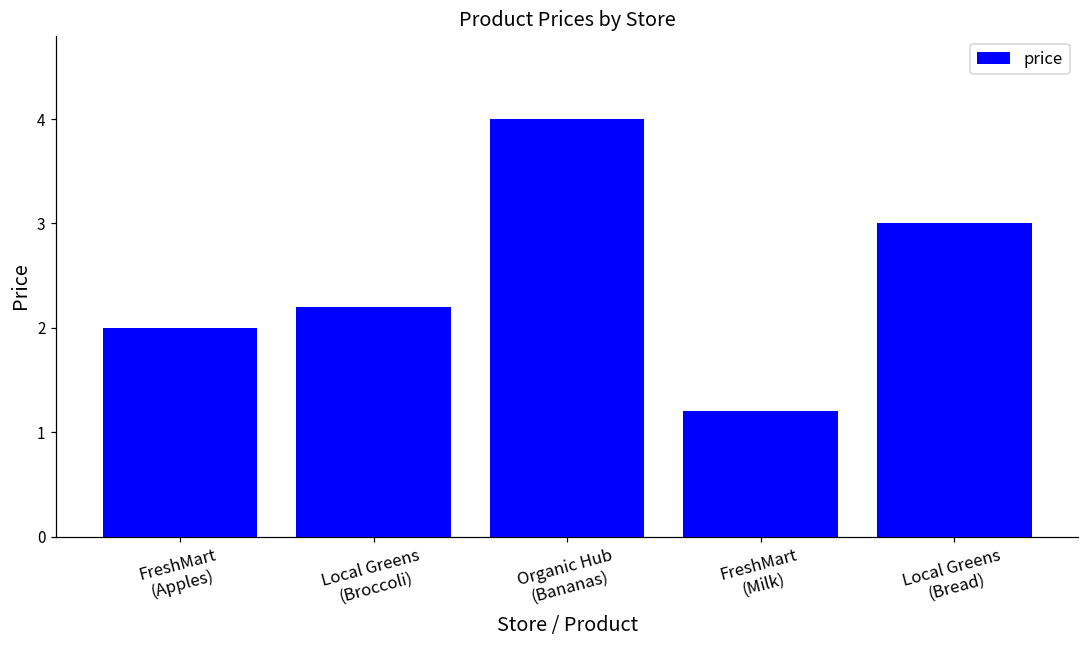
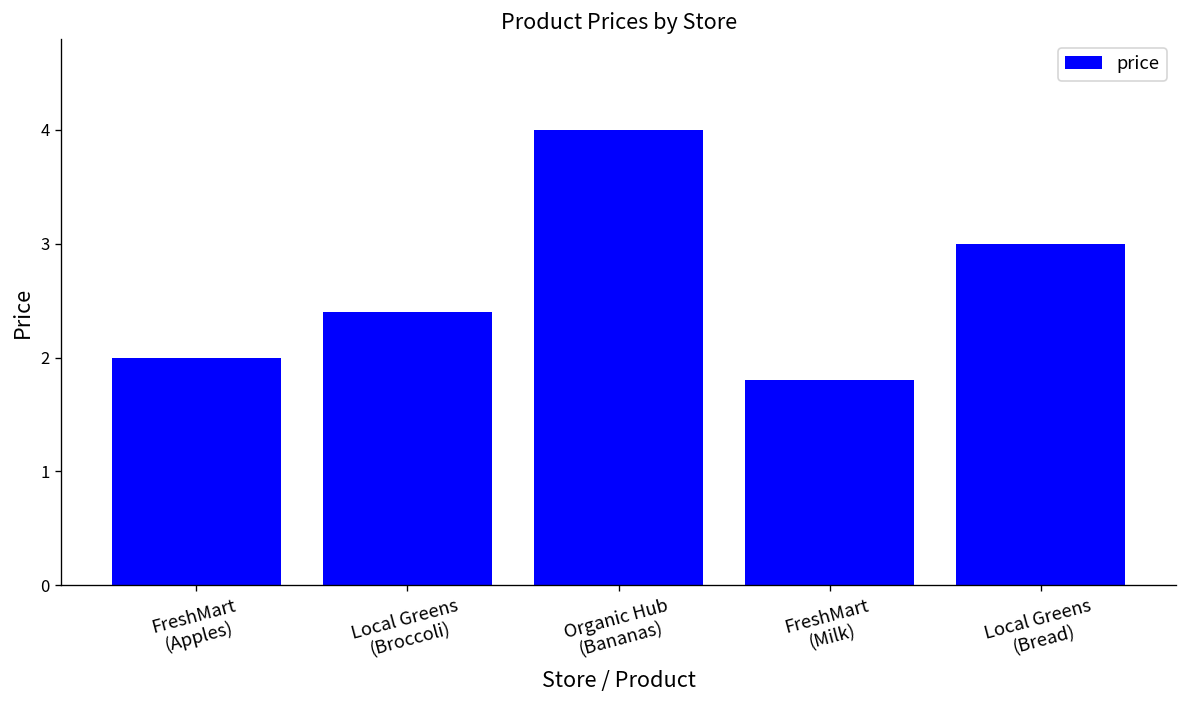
Local Greens (Broccoli): 2.2 -> 2.4
FreshMart (Milk): 1.2 -> 1.8
